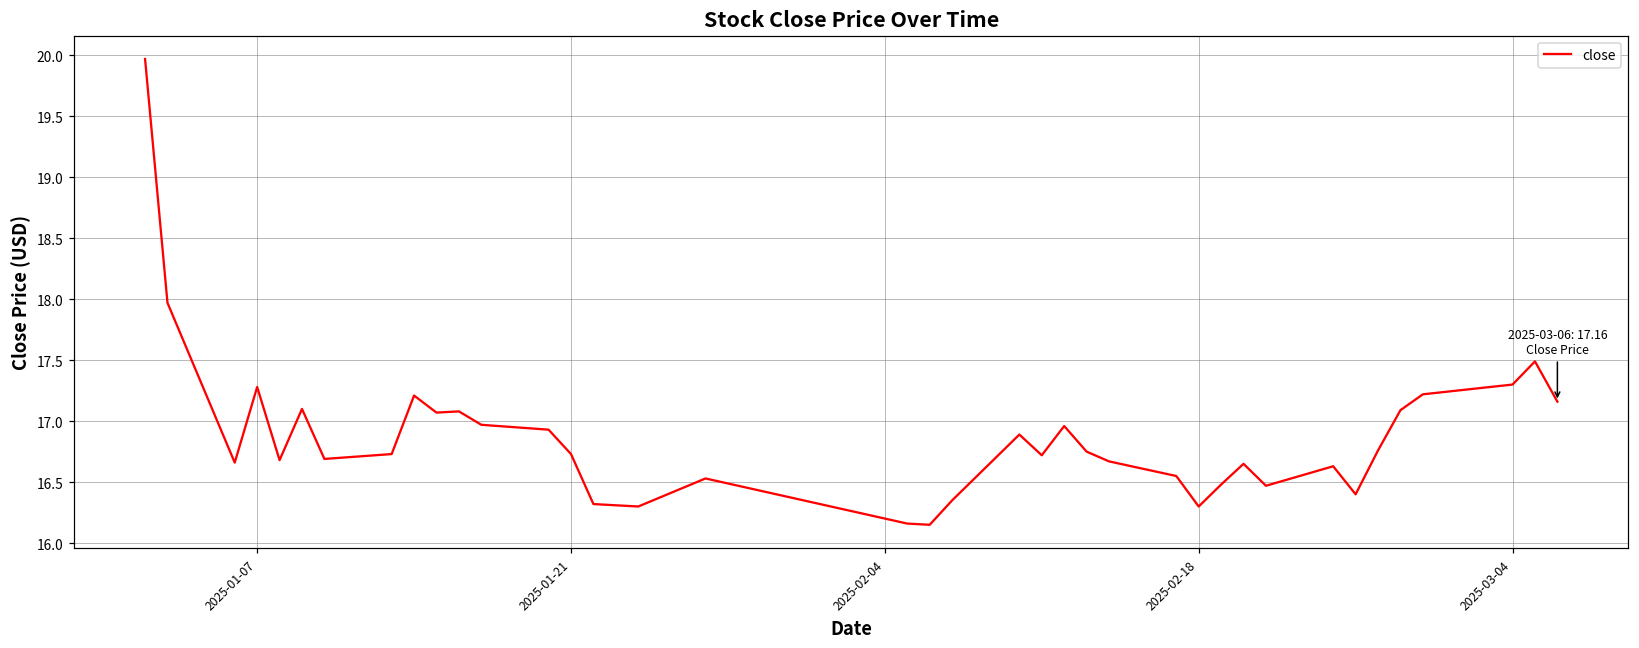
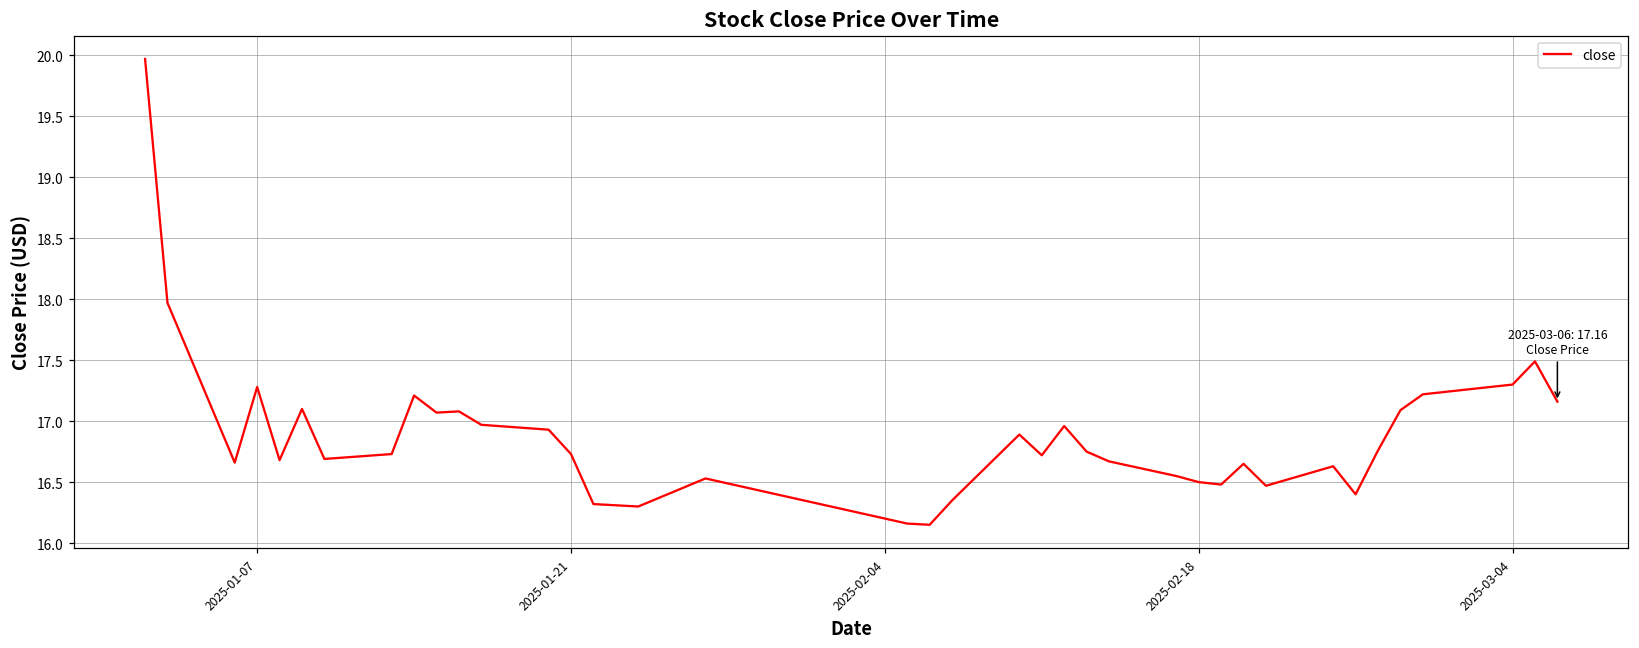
2025-02-18: 16.3 -> 16.5
